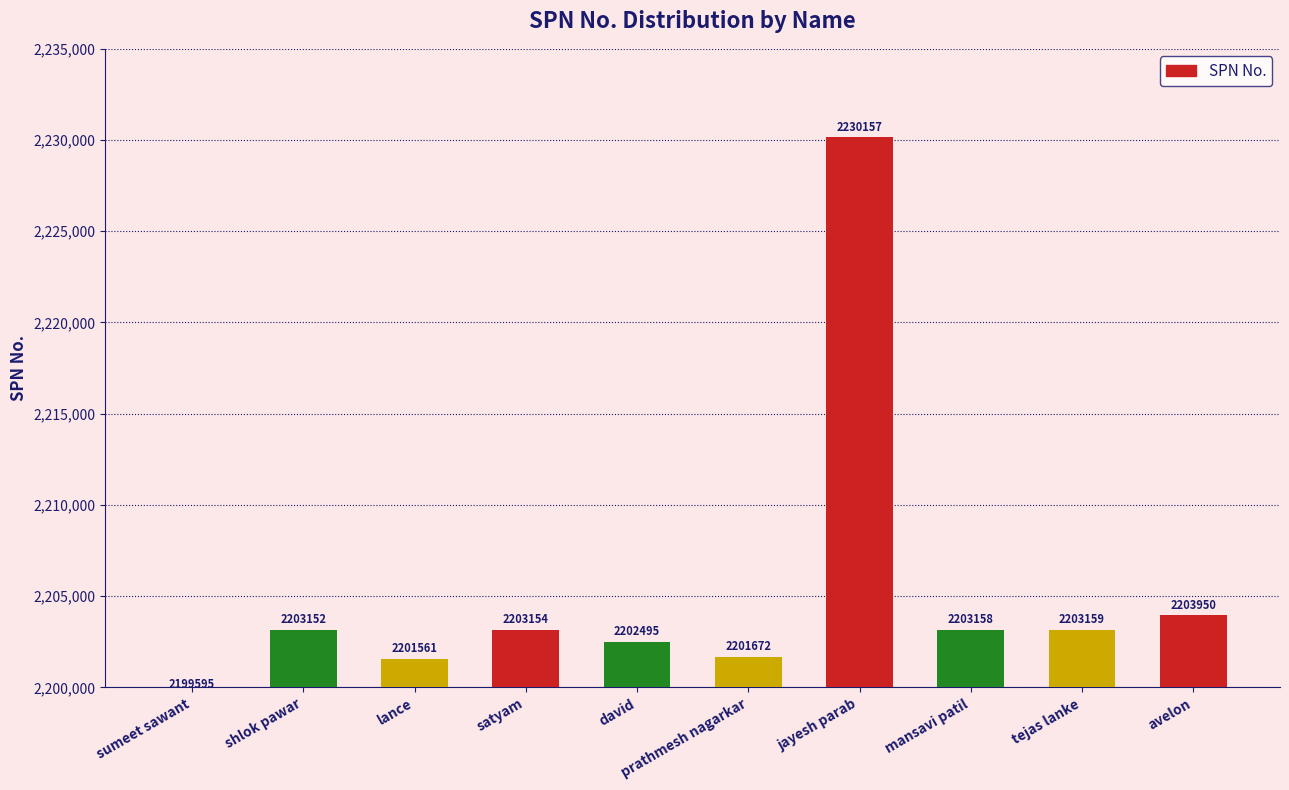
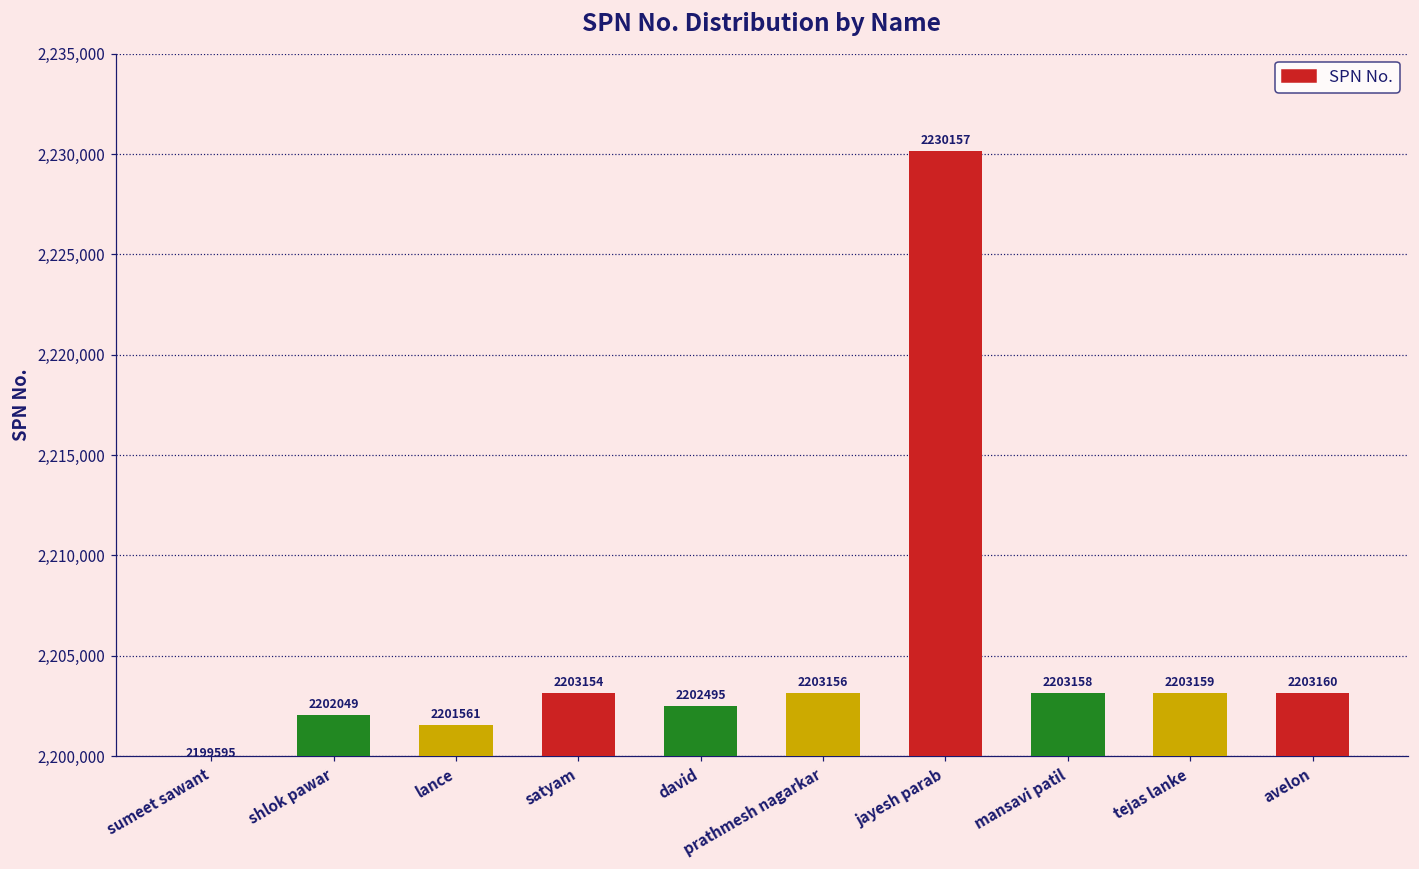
shlok pawar: 2203152 -> 2202049
prathmesh nagarkar: 2201672 -> 2203156
avelon: 2203950 -> 2203160
